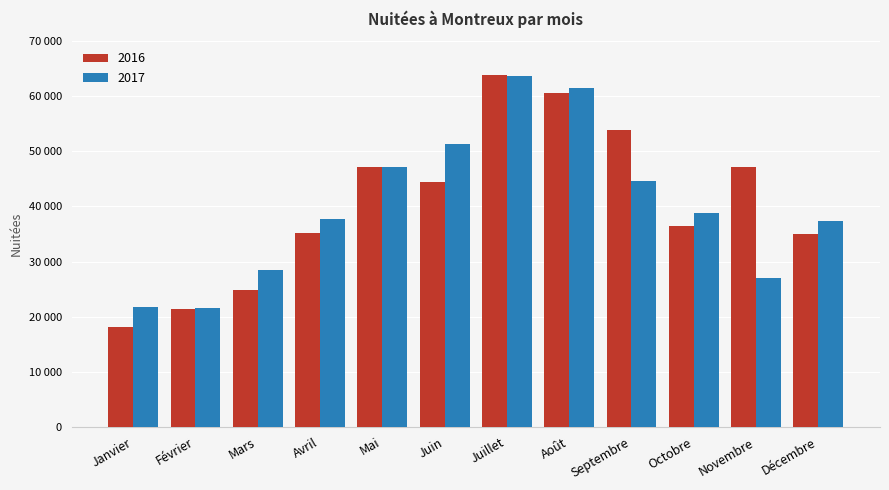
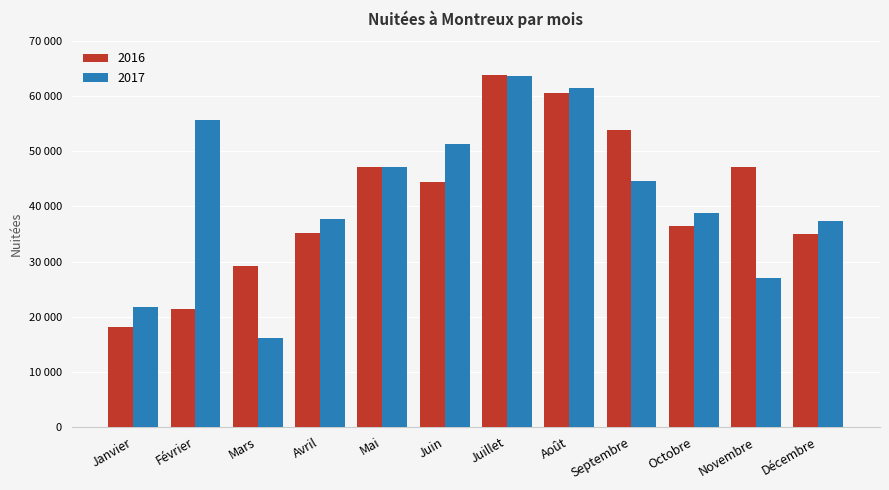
2017, Février: 22000 -> 56000
2016, Mars: 25000 -> 29000
2017, Mars: 28000 -> 16000
